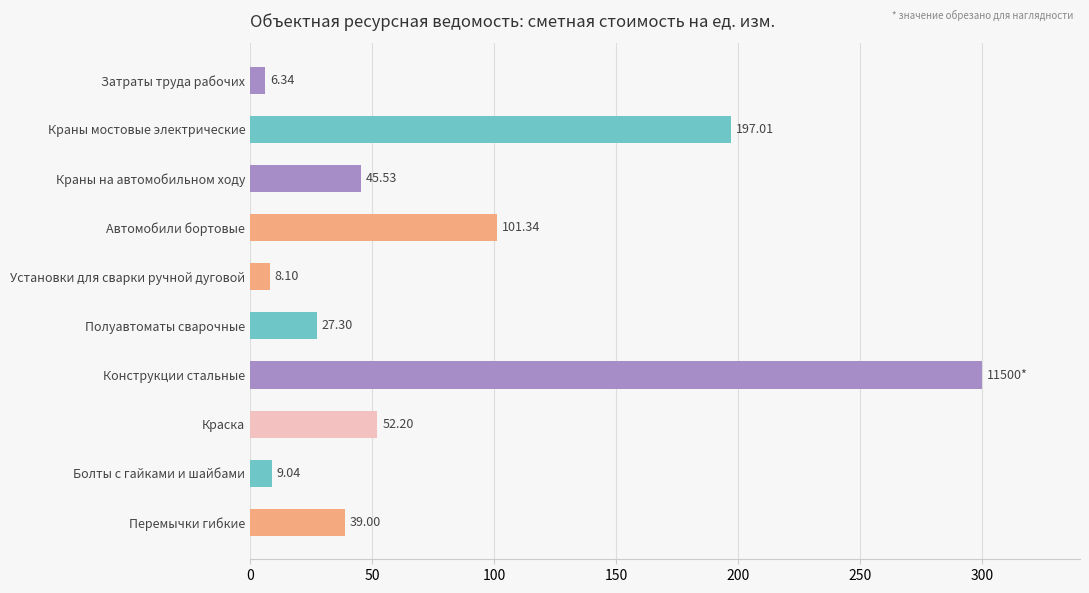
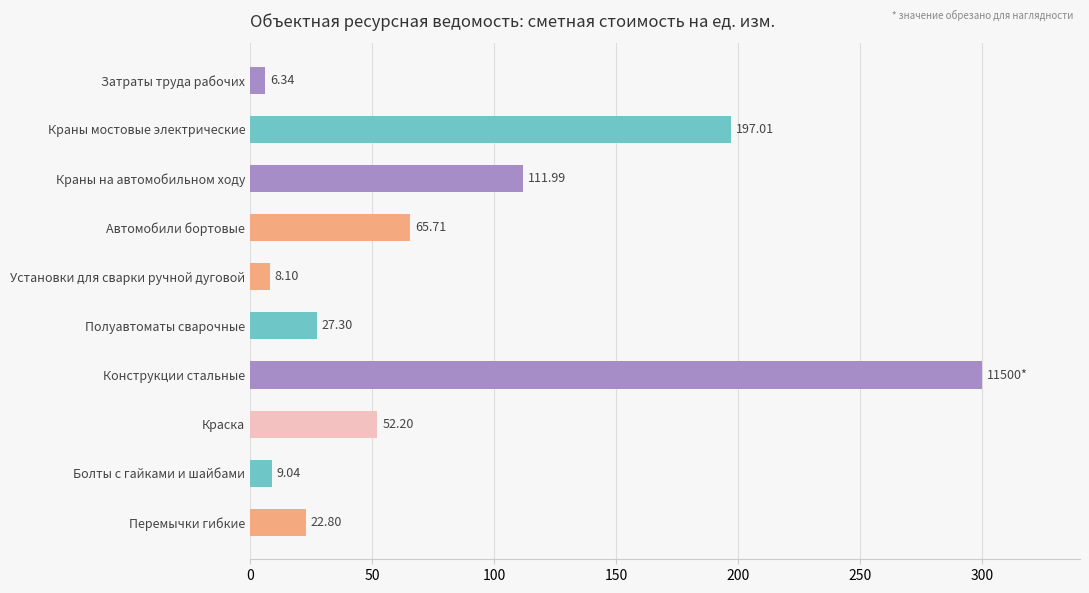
Краны на автомобильном ходу: 45.53 -> 111.99
Автомобили бортовые: 101.34 -> 65.71
Перемычки гибкие: 39.00 -> 22.80
